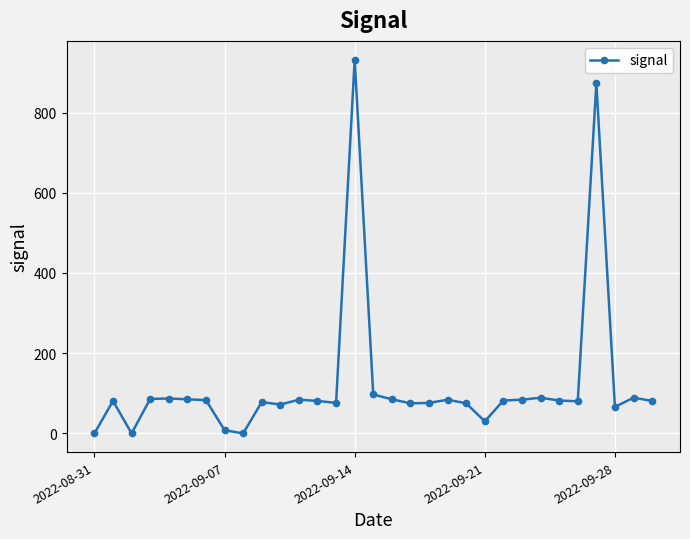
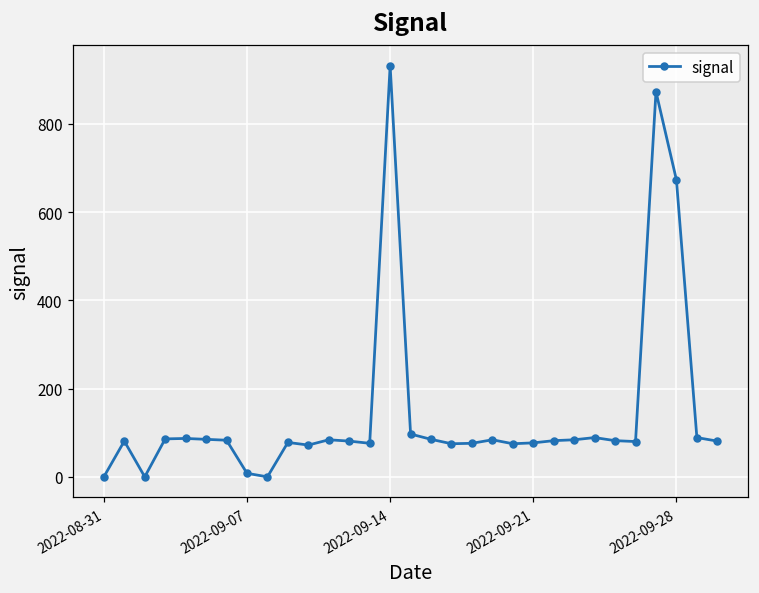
2022-09-21: 30 -> 80
2022-09-28: 70 -> 670
